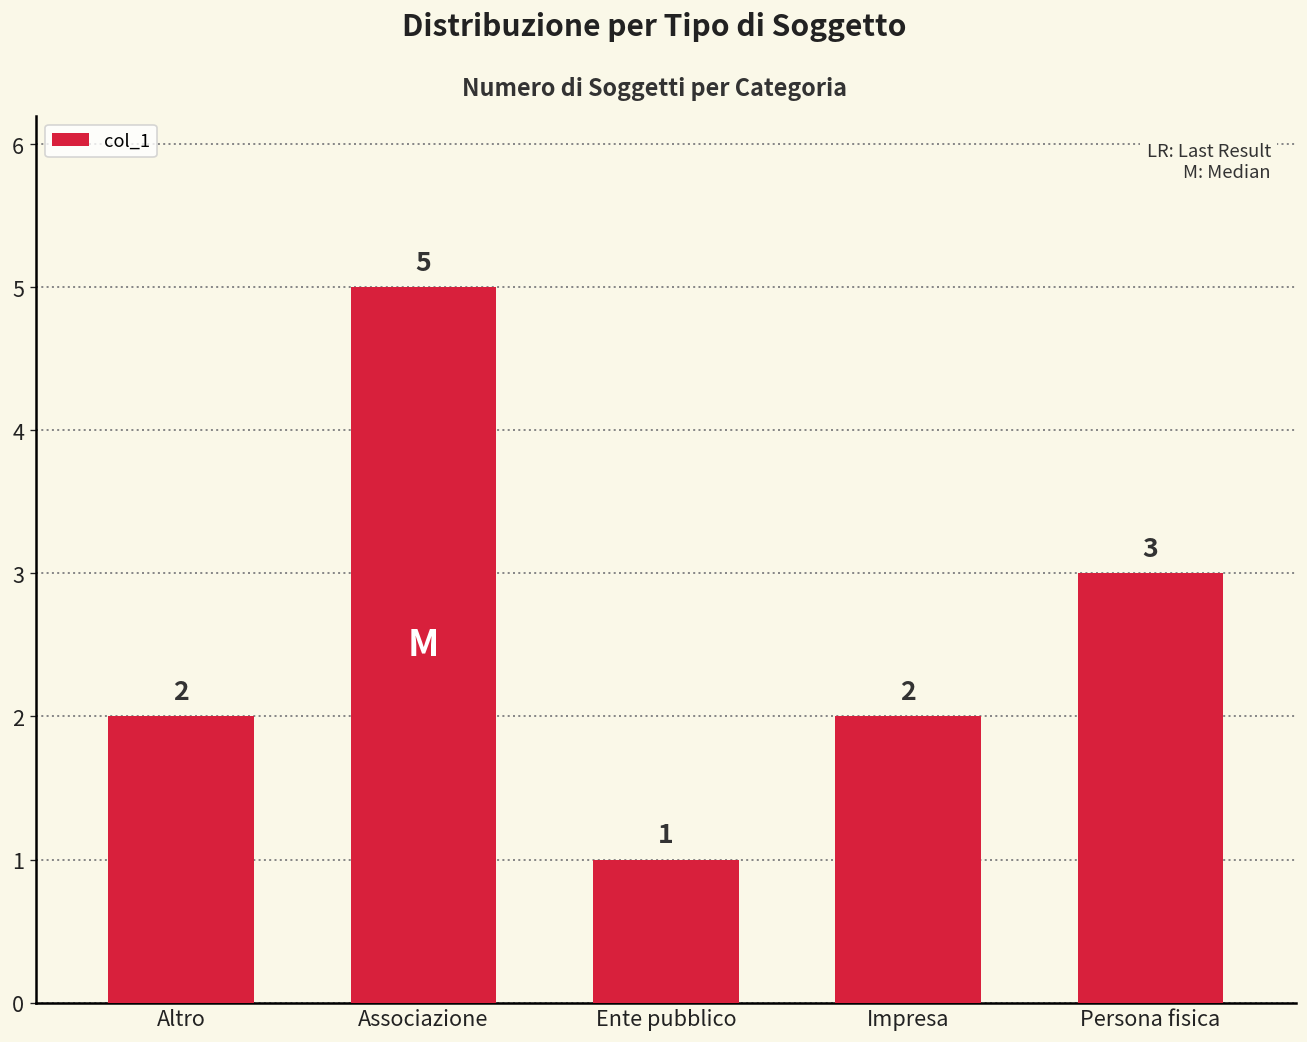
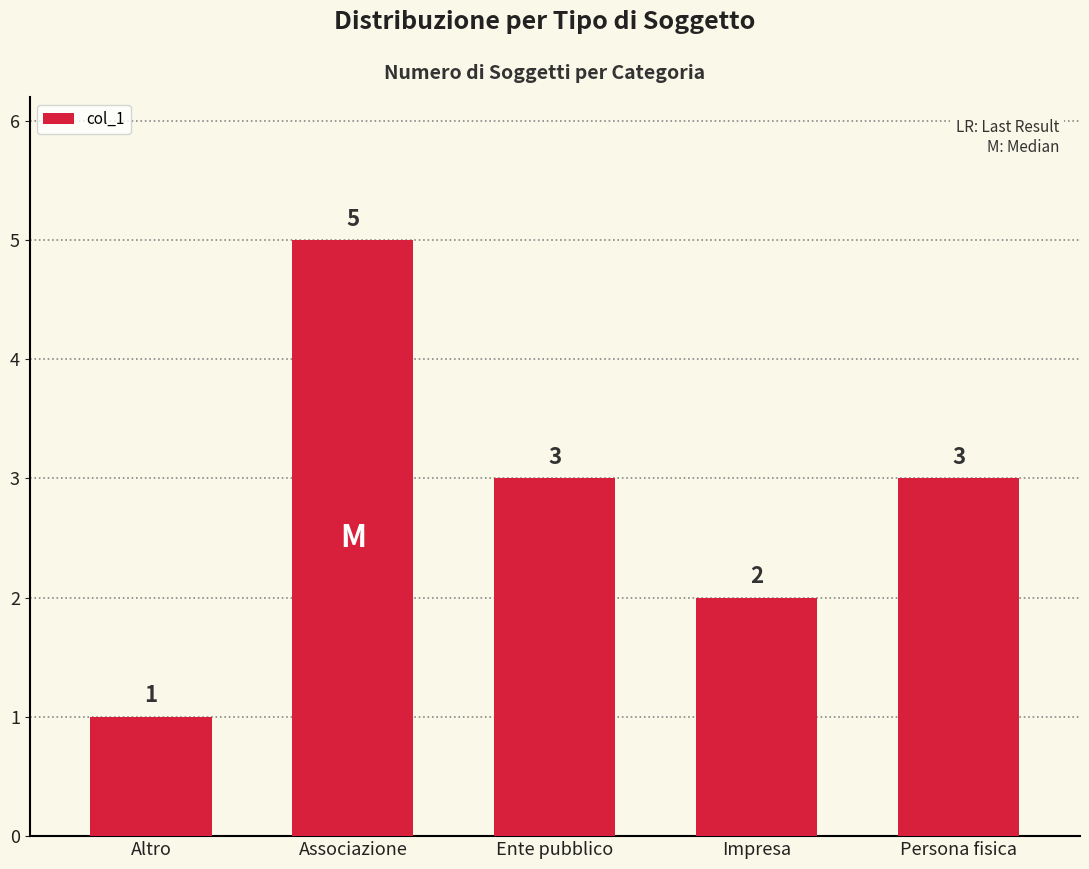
Altro: 2 -> 1
Ente pubblico: 1 -> 3
